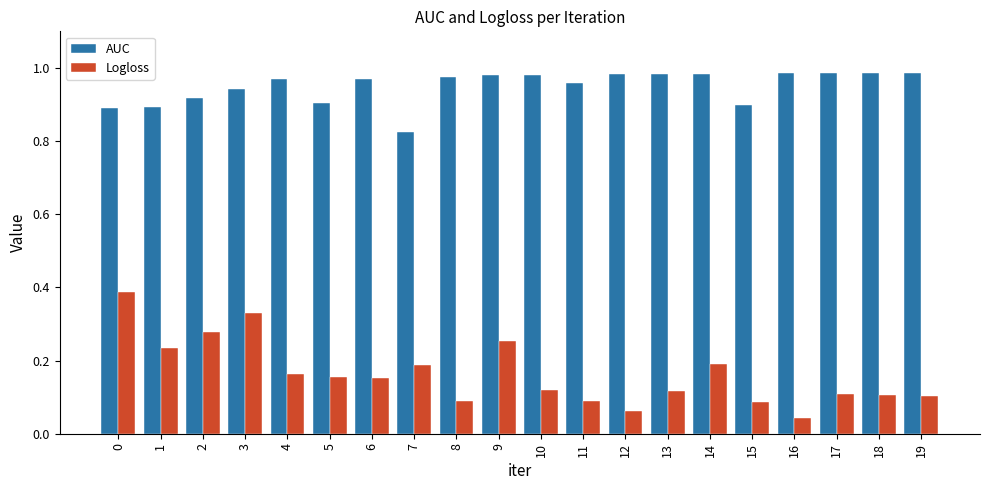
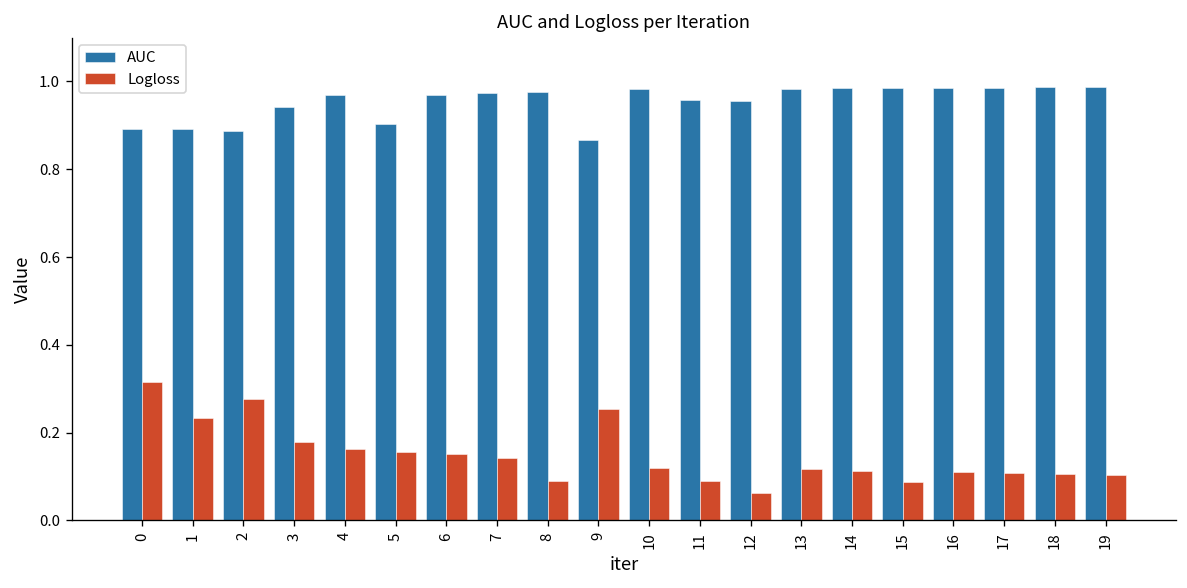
Logloss, 0: 0.39 -> 0.31
AUC, 2: 0.92 -> 0.89
Logloss, 3: 0.33 -> 0.18
AUC, 7: 0.83 -> 0.97
Logloss, 7: 0.19 -> 0.14
AUC, 9: 0.98 -> 0.87
AUC, 12: 0.98 -> 0.96
Logloss, 14: 0.19 -> 0.11
AUC, 15: 0.90 -> 0.98
Logloss, 16: 0.04 -> 0.11
